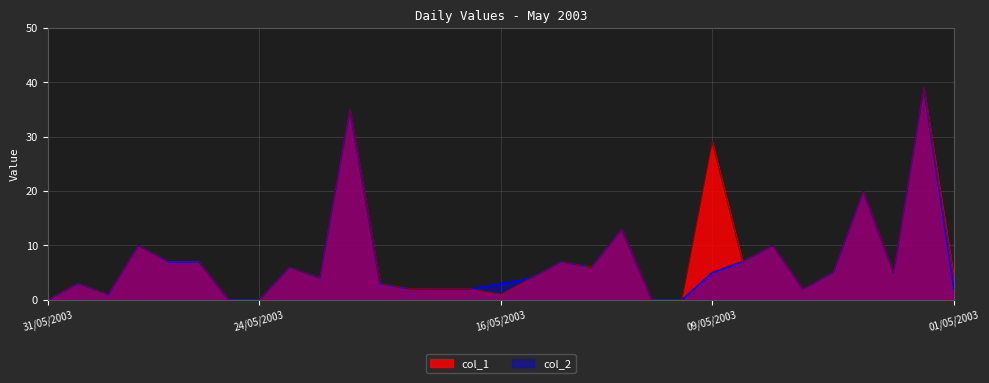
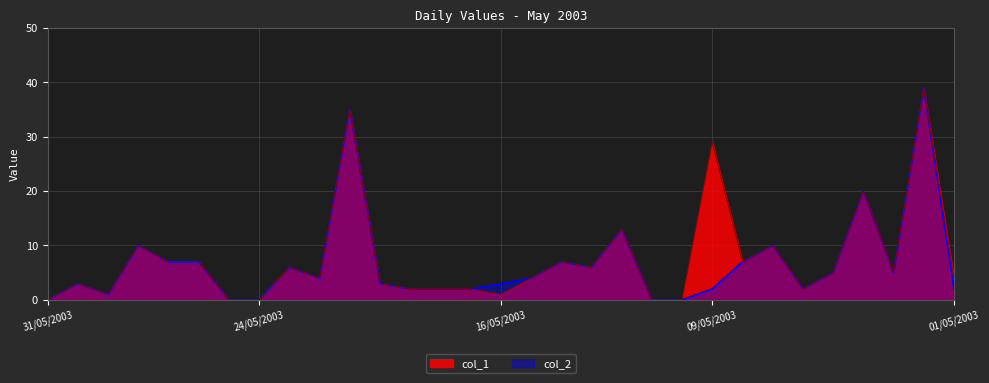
col_2, 09/05/2003: 5 -> 2
